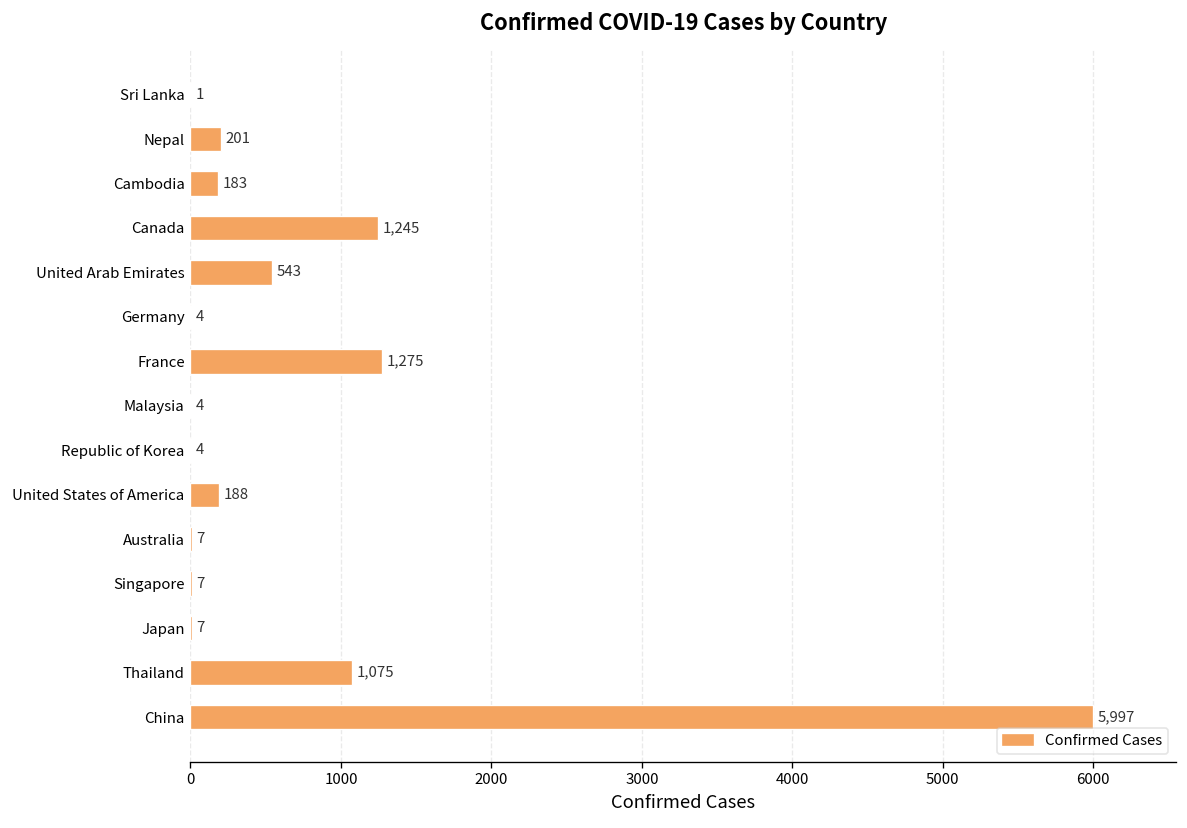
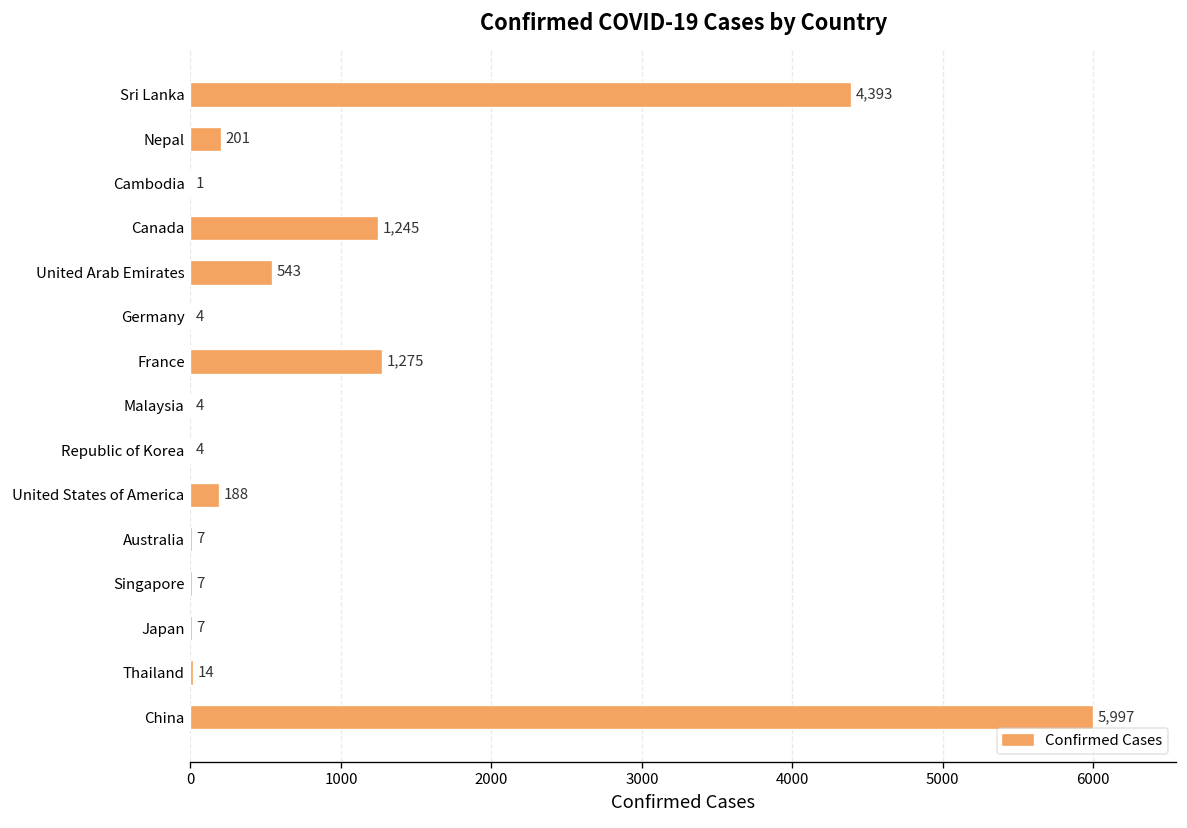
Sri Lanka: 1 -> 4,393
Cambodia: 183 -> 1
Thailand: 1,075 -> 14
